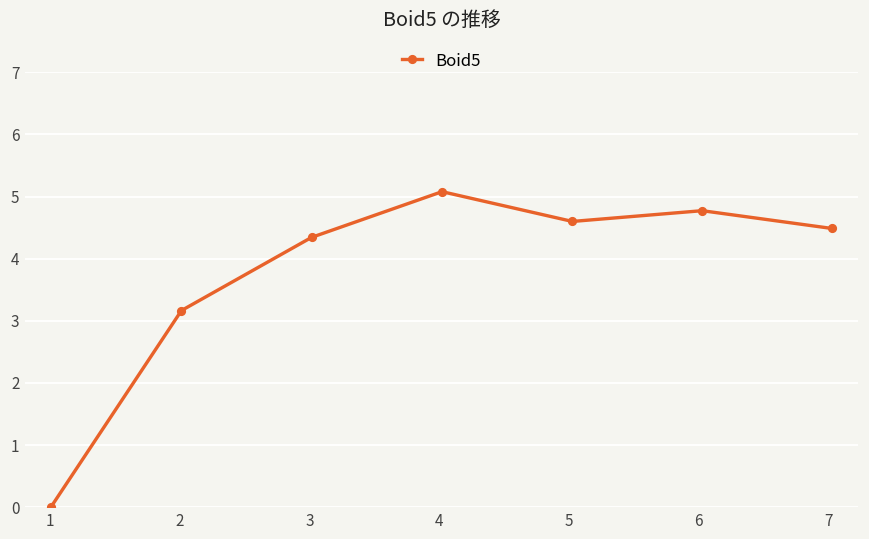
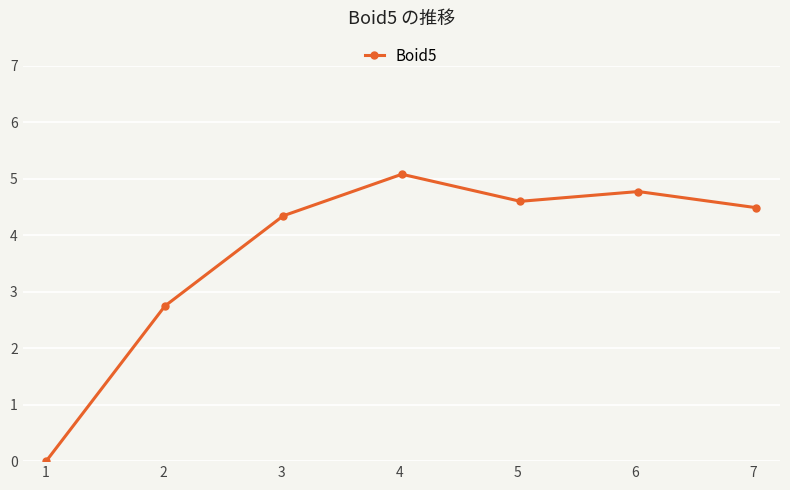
2: 3.2 -> 2.7
